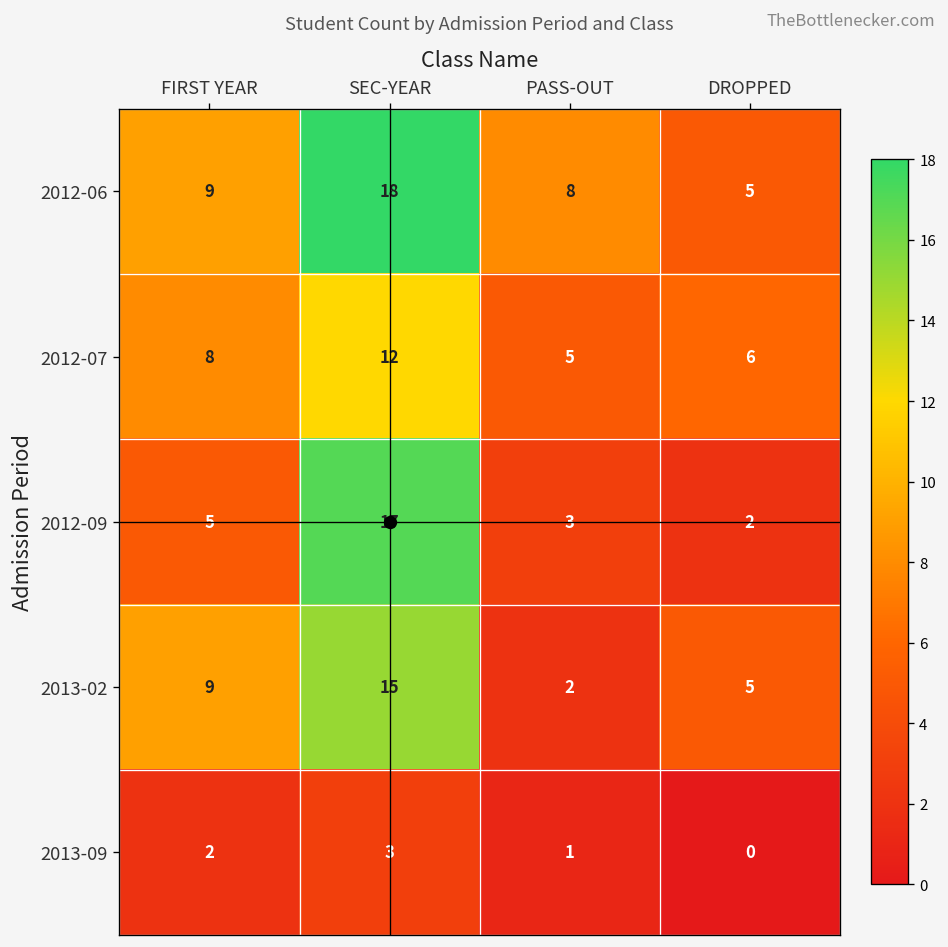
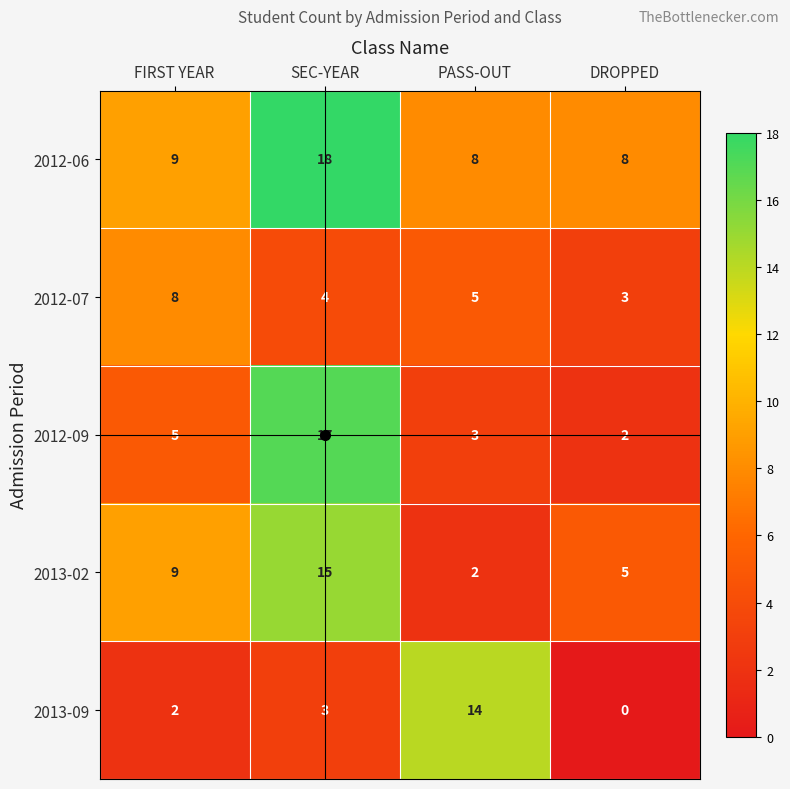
2012-06, DROPPED: 5 -> 8
2012-07, SEC-YEAR: 12 -> 4
2012-07, DROPPED: 6 -> 3
2013-09, PASS-OUT: 1 -> 14
